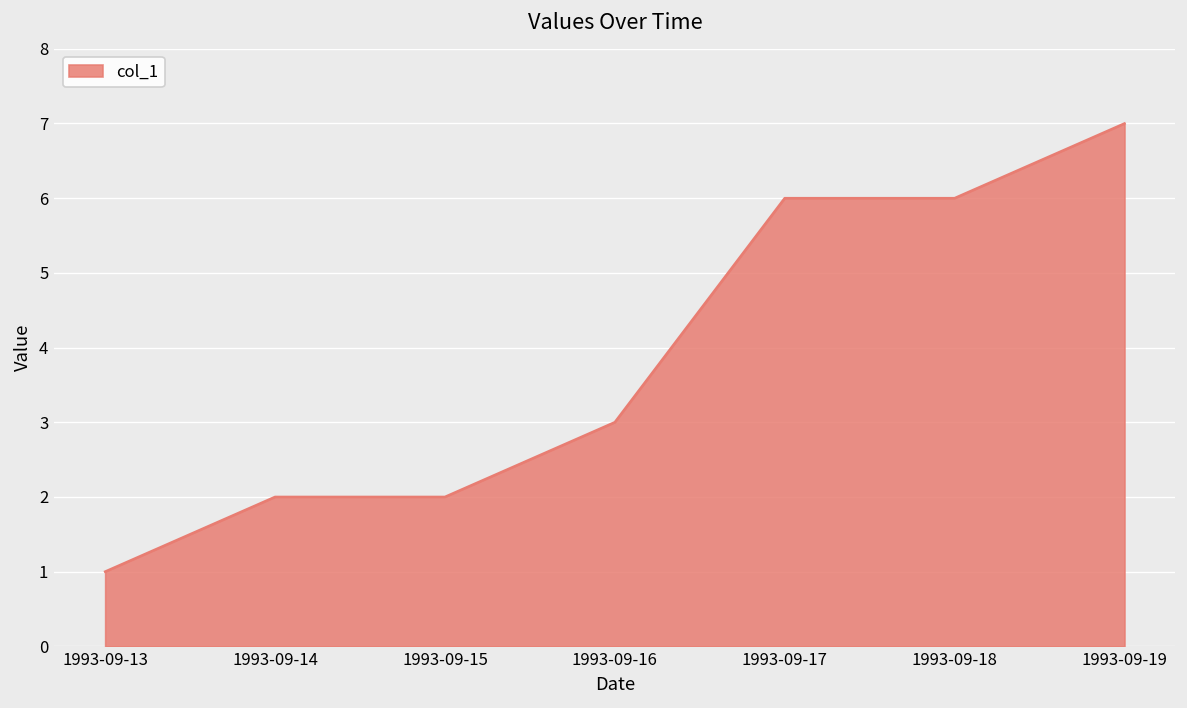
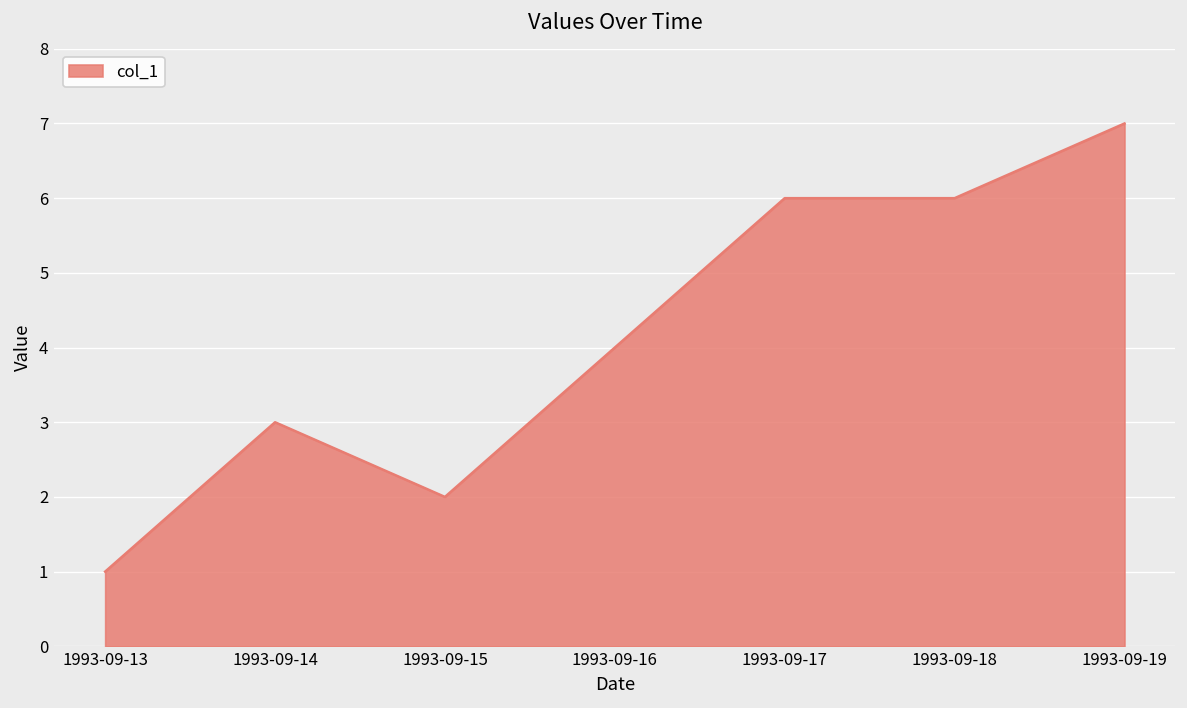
1993-09-14: 2 -> 3
1993-09-16: 3 -> 4
